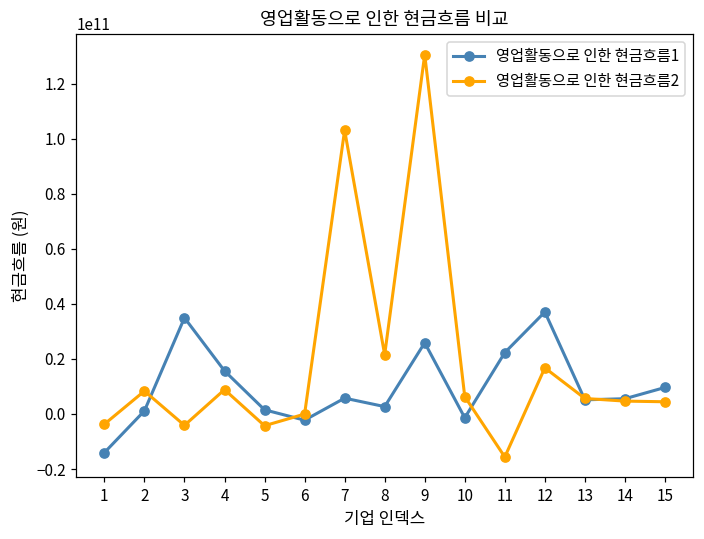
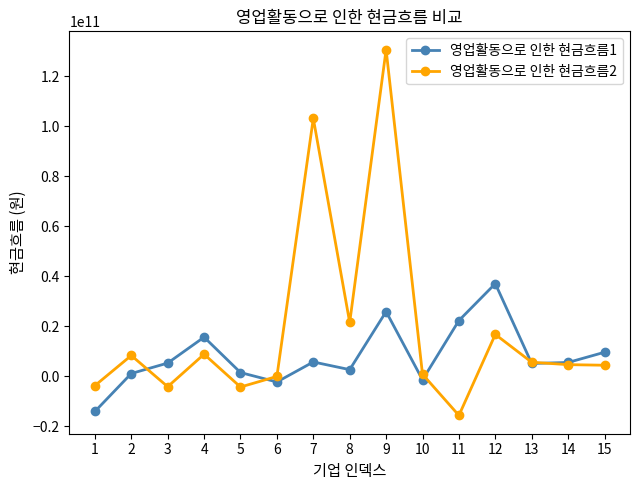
영업활동으로 인한 현금흐름1, 3: 35000000000 -> 5000000000
영업활동으로 인한 현금흐름2, 10: 6000000000 -> 1000000000
